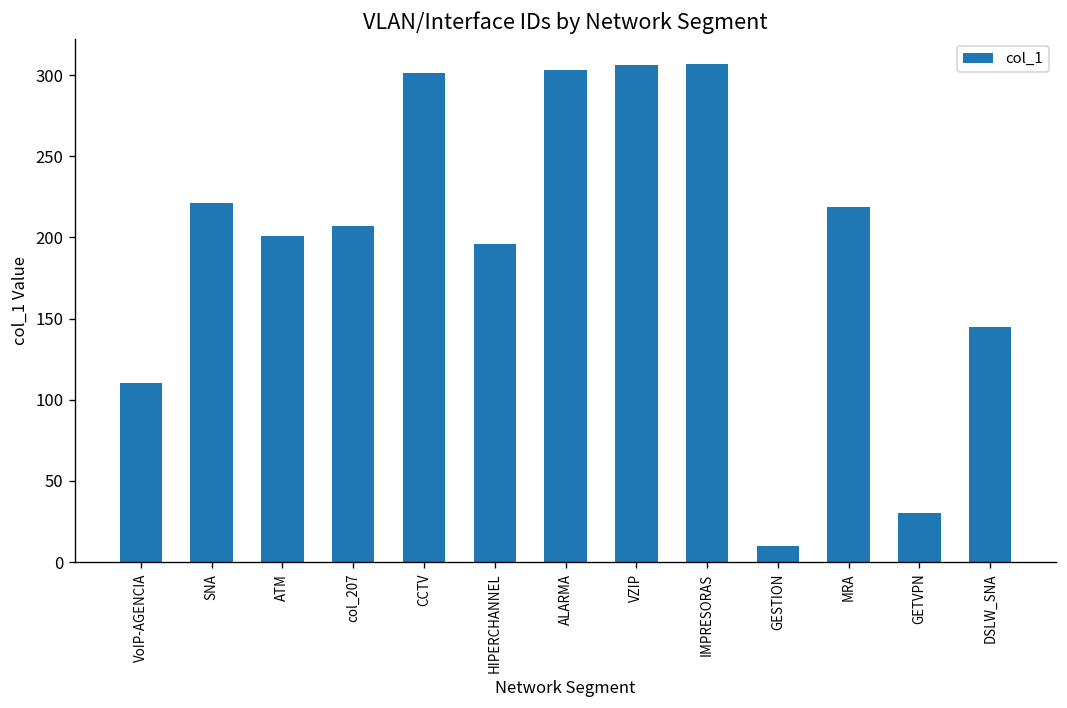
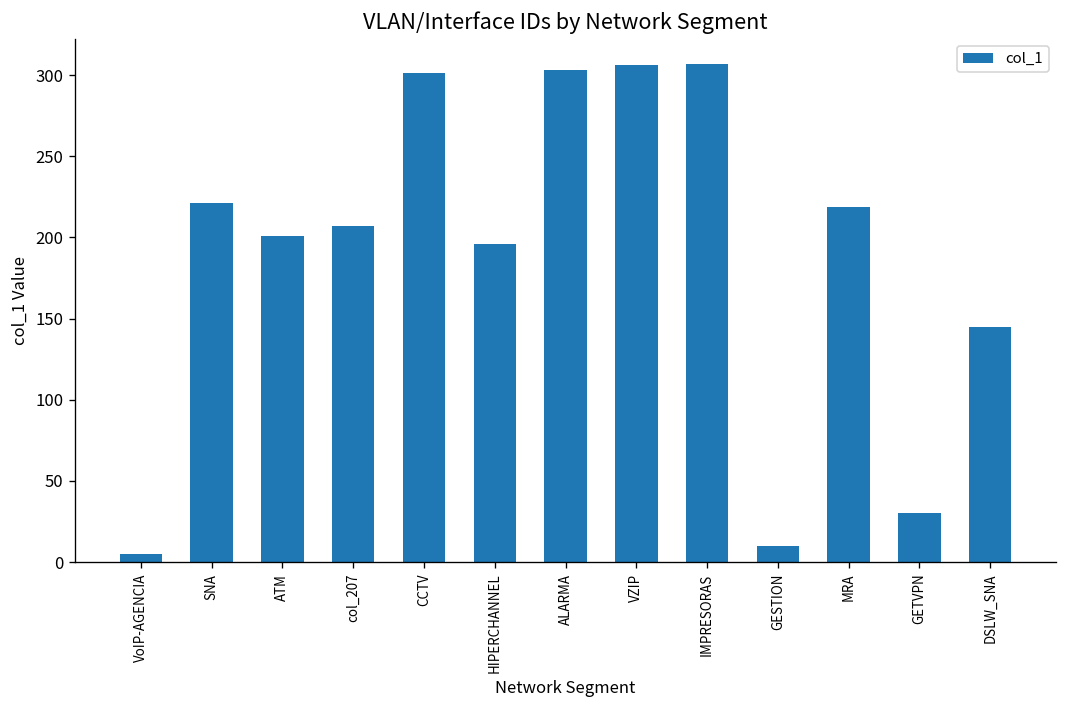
VoIP-AGENCIA: 110 -> 5
